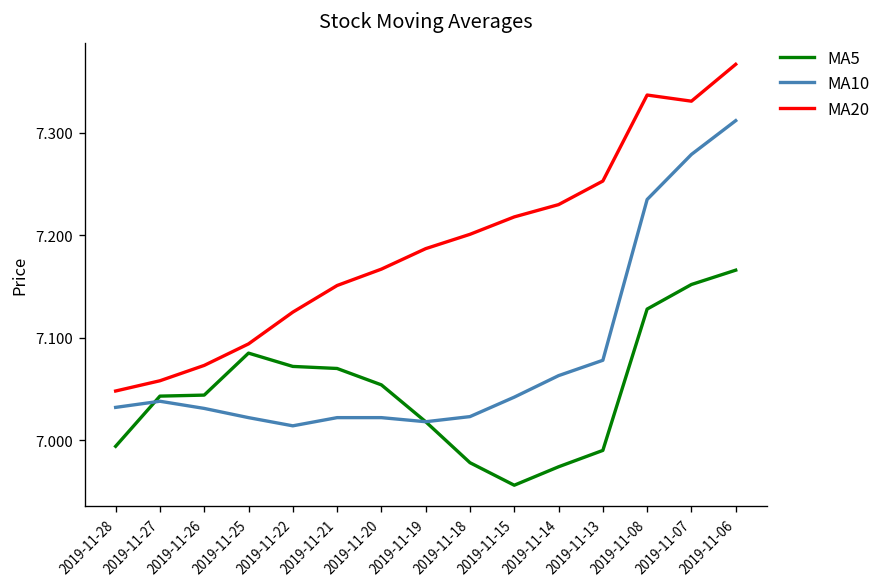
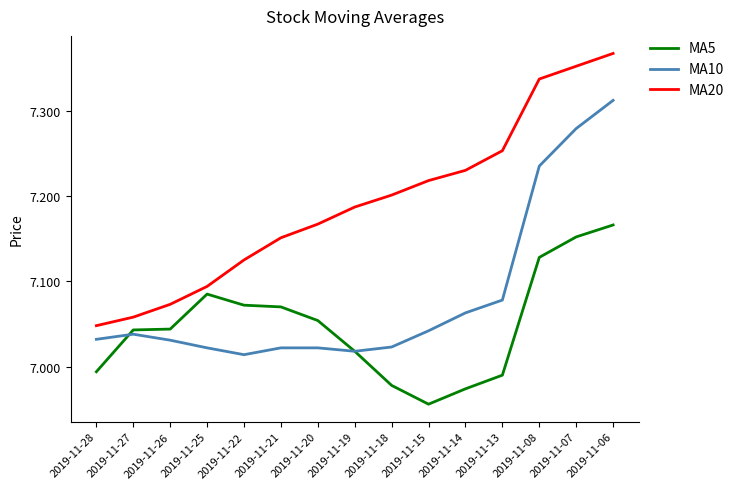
MA20, 2019-11-07: 7.33 -> 7.35
